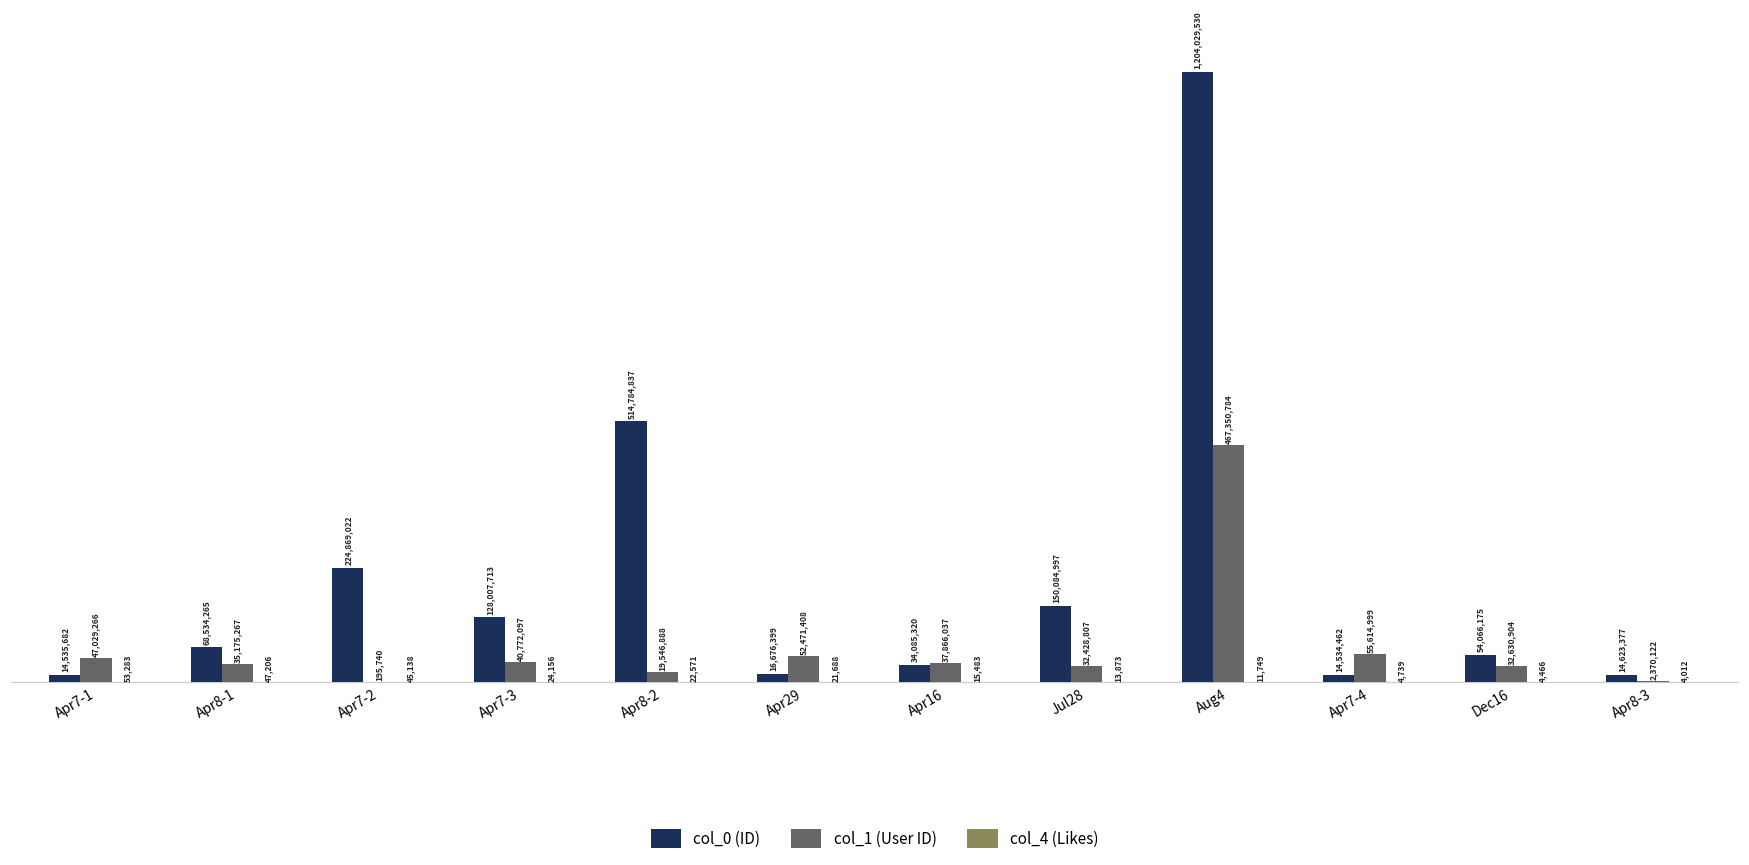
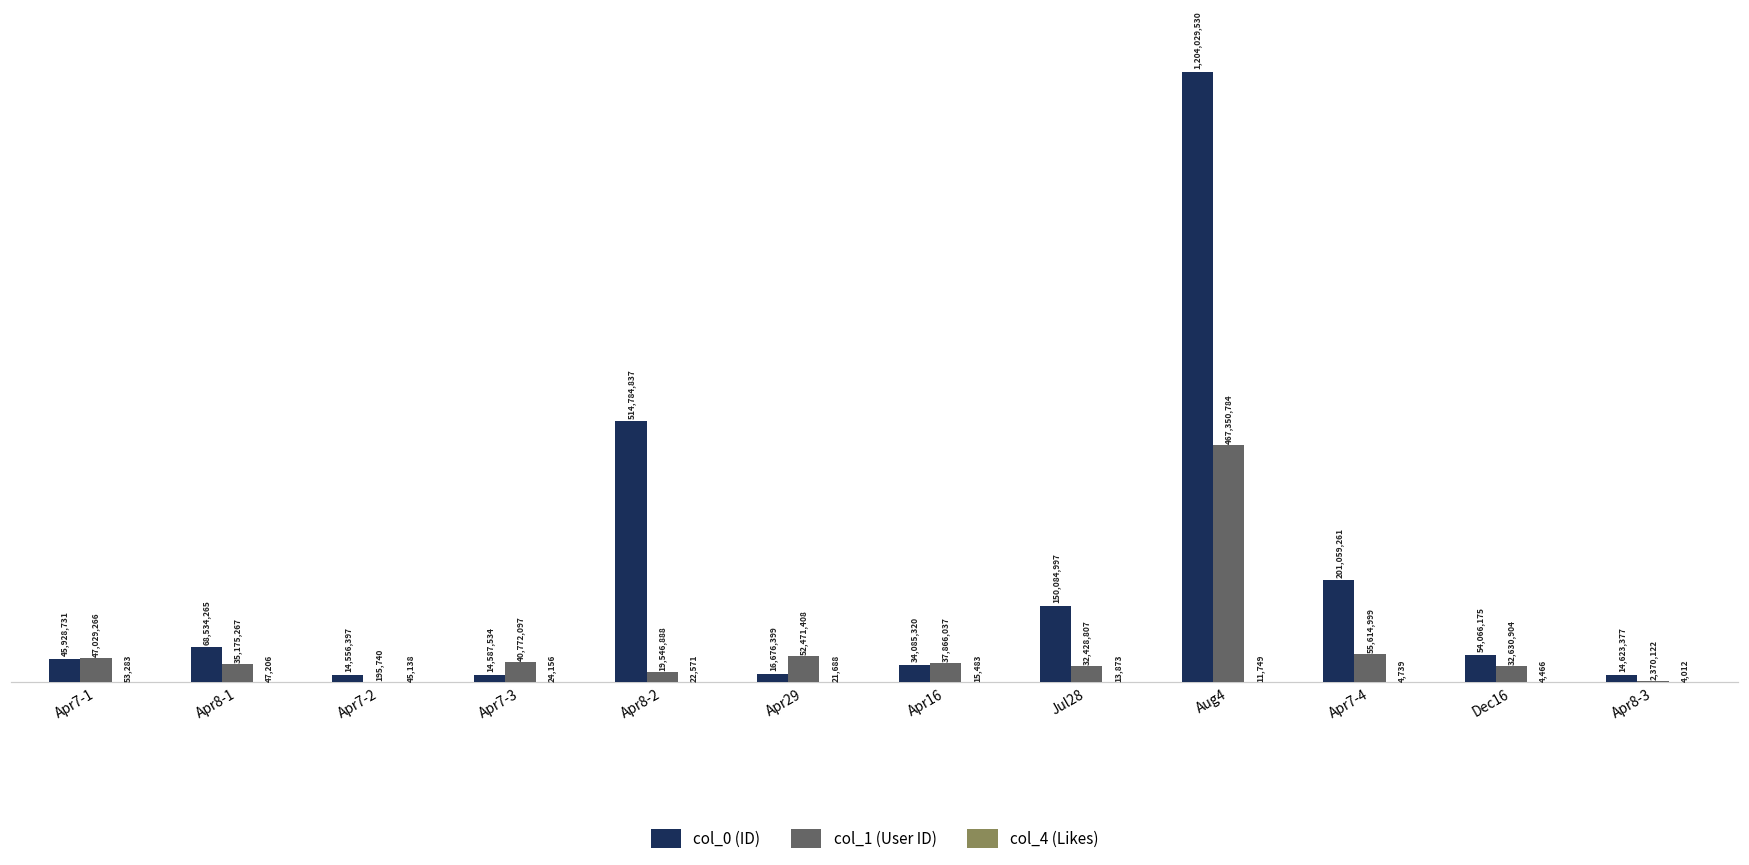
col_0 (ID), Apr7-1: 14,535,682 -> 45,928,731
col_0 (ID), Apr7-2: 224,869,022 -> 14,556,397
col_0 (ID), Apr7-3: 128,007,713 -> 14,587,534
col_0 (ID), Apr7-4: 14,534,462 -> 201,059,261
